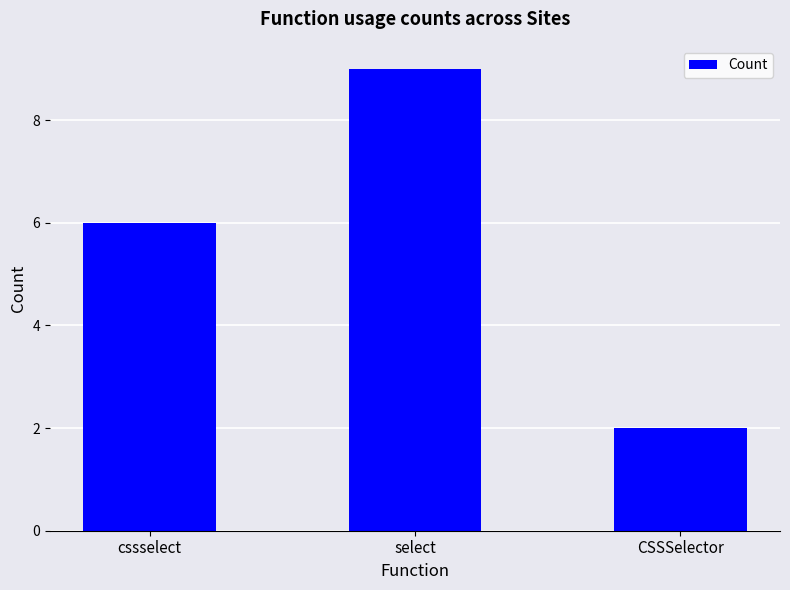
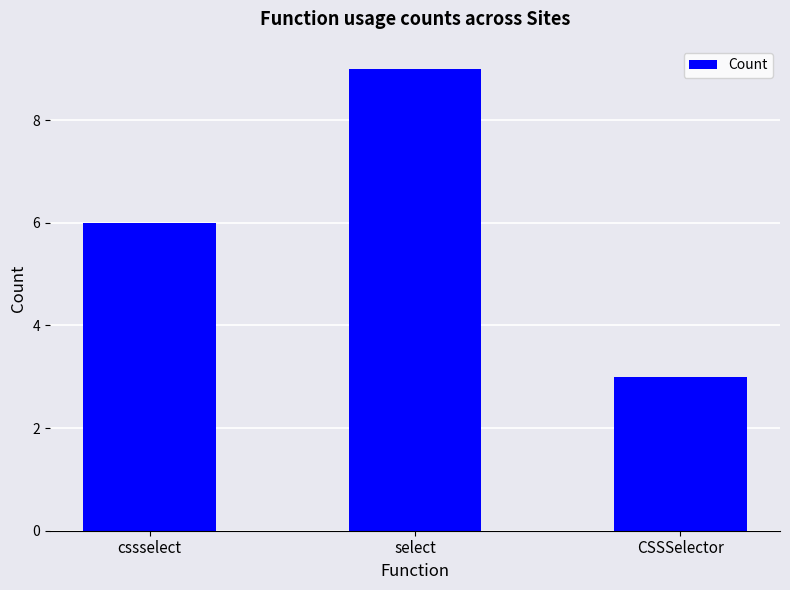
CSSSelector: 2 -> 3
